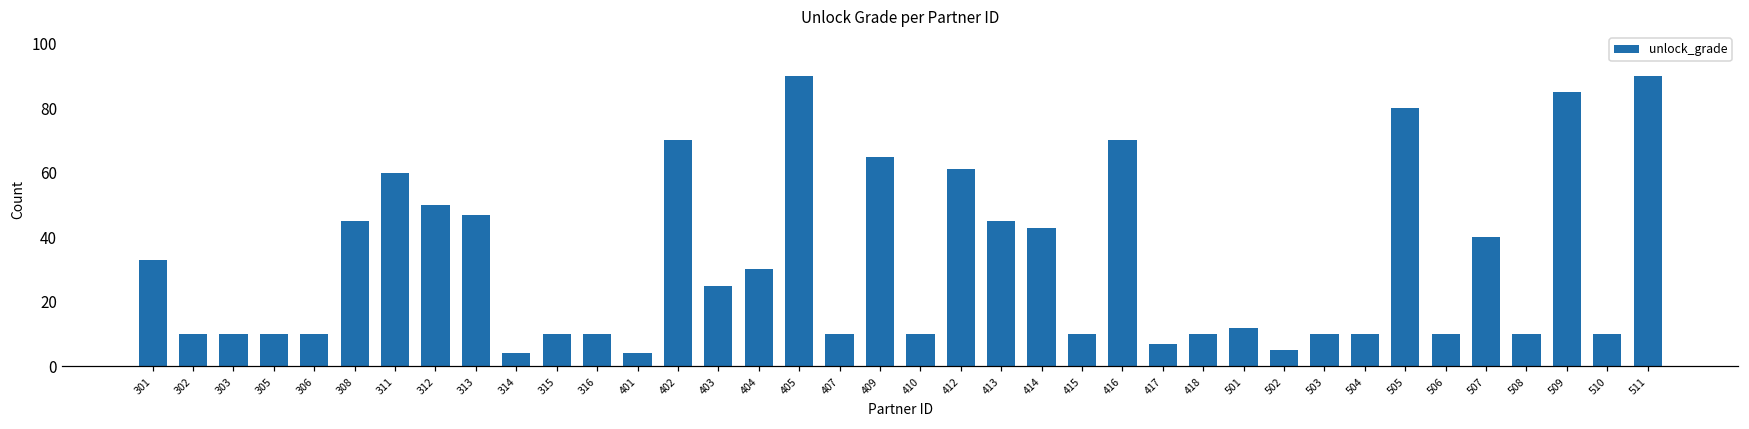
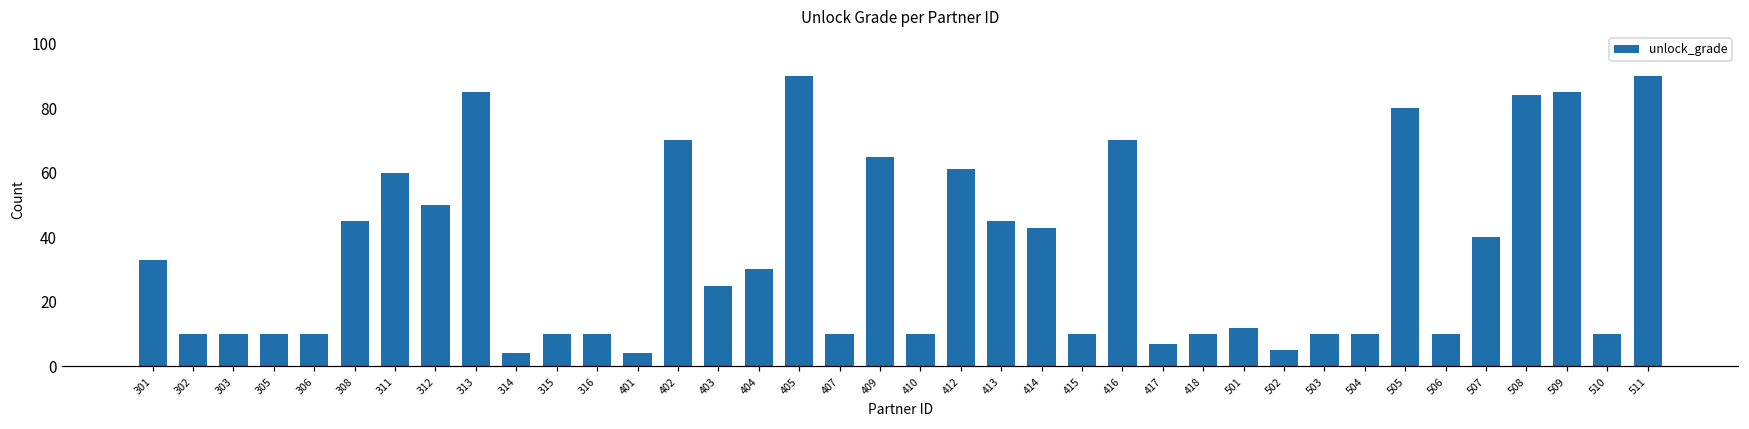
313: 47 -> 85
508: 10 -> 84
